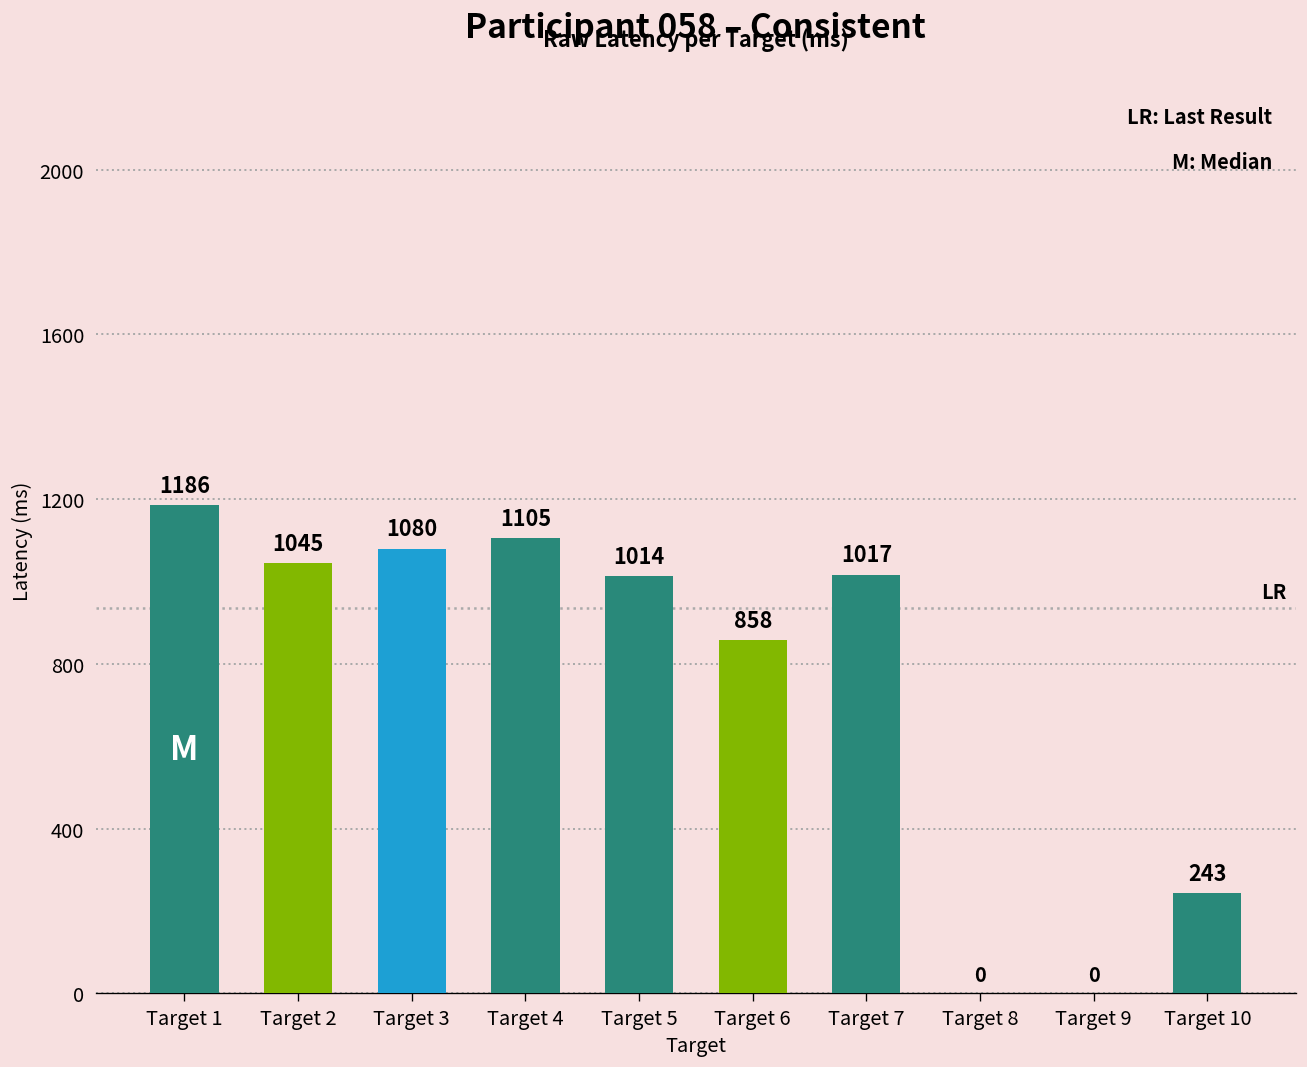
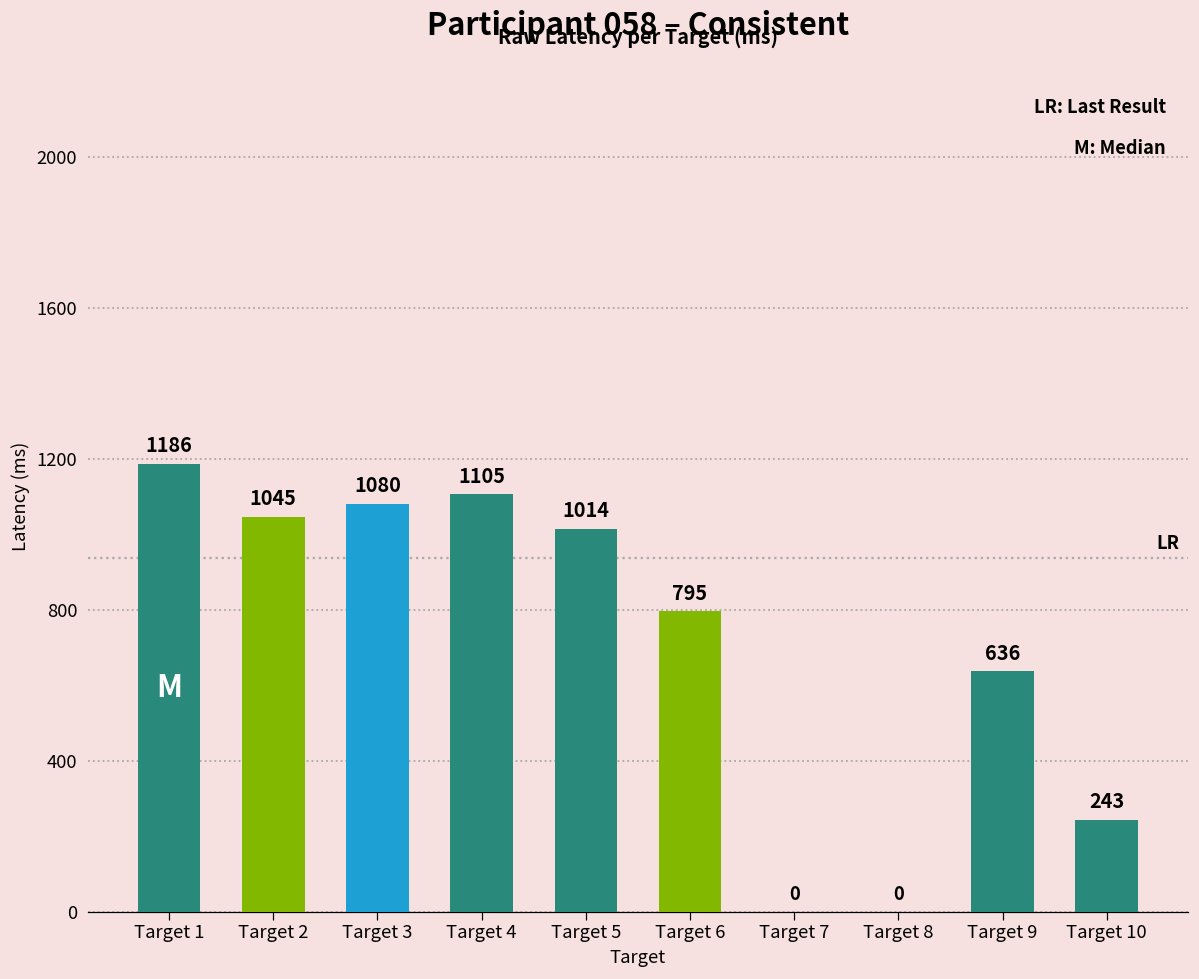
Target 6: 858 -> 795
Target 7: 1017 -> 0
Target 9: 0 -> 636
